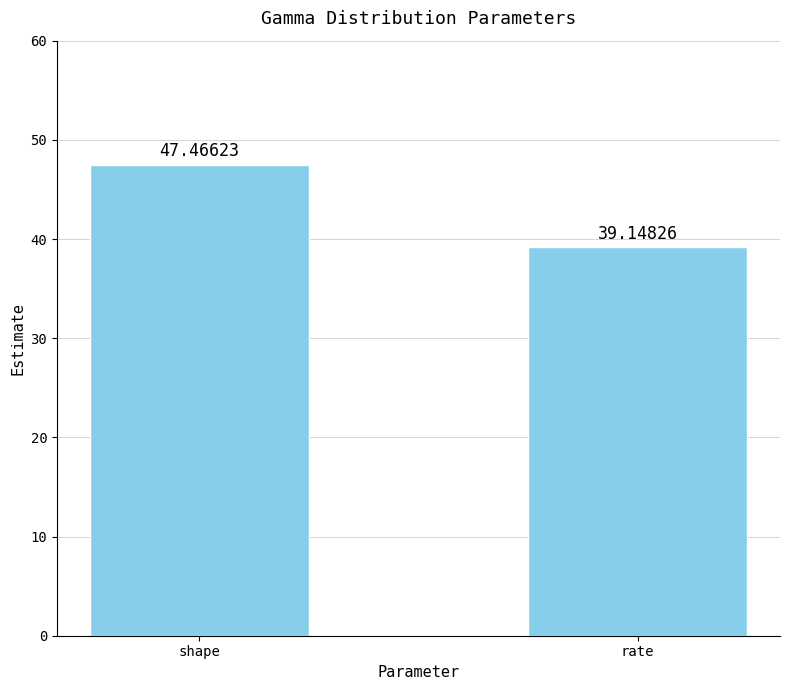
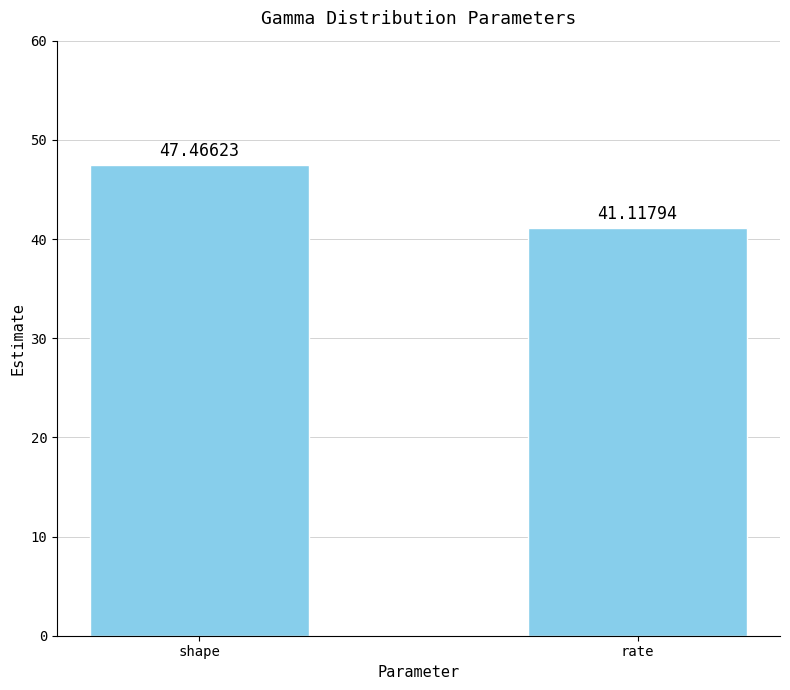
rate: 39.14826 -> 41.11794
